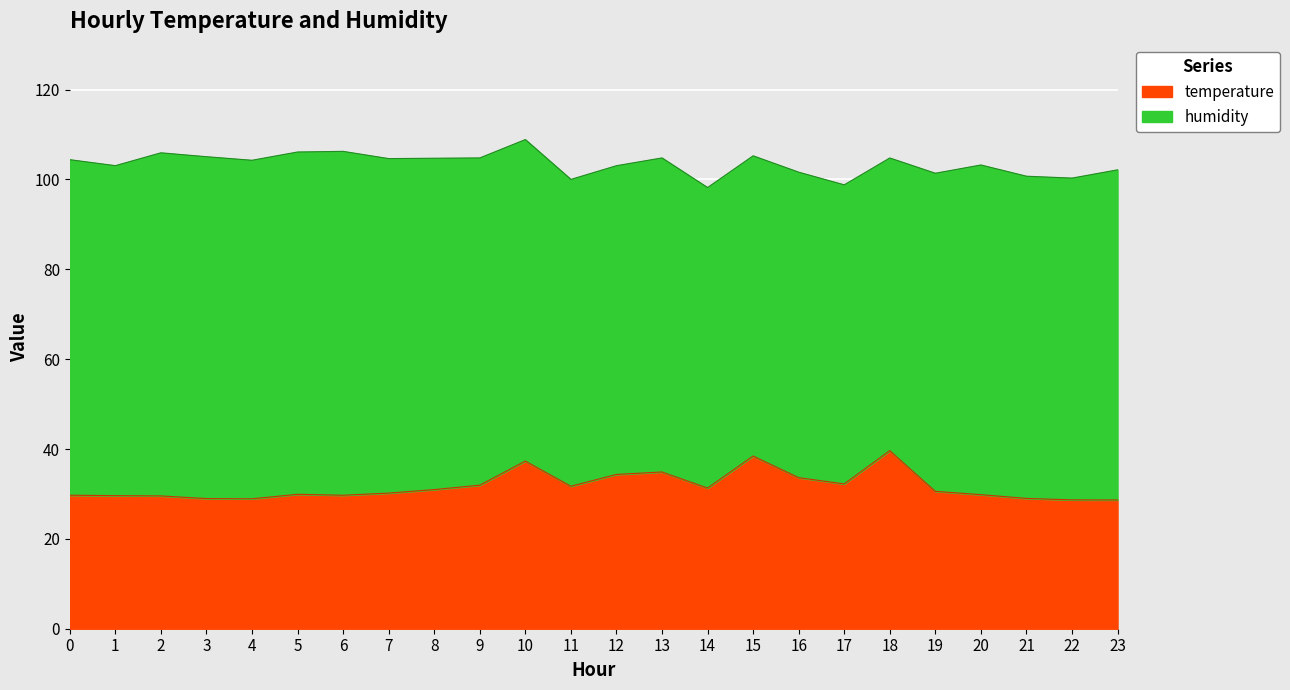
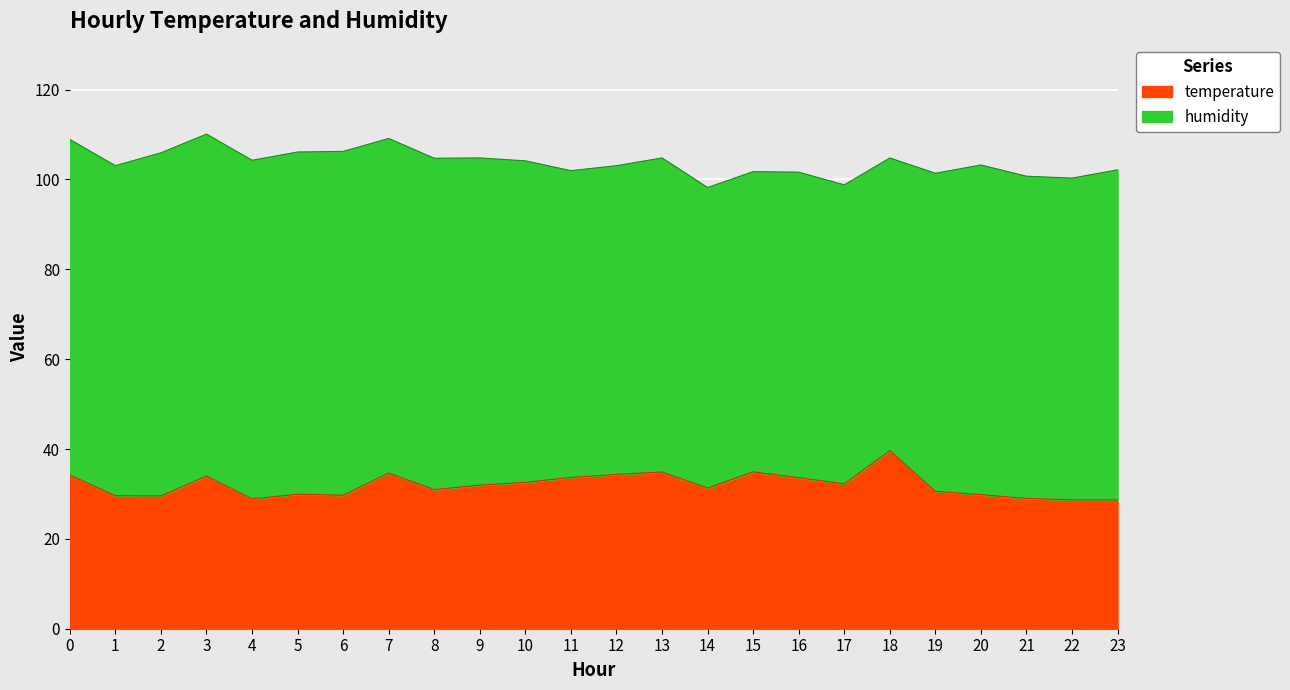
temperature, 0: 30 -> 34
temperature, 3: 29 -> 34
temperature, 7: 30 -> 35
temperature, 10: 37 -> 33
temperature, 11: 32 -> 34
temperature, 15: 38 -> 35
